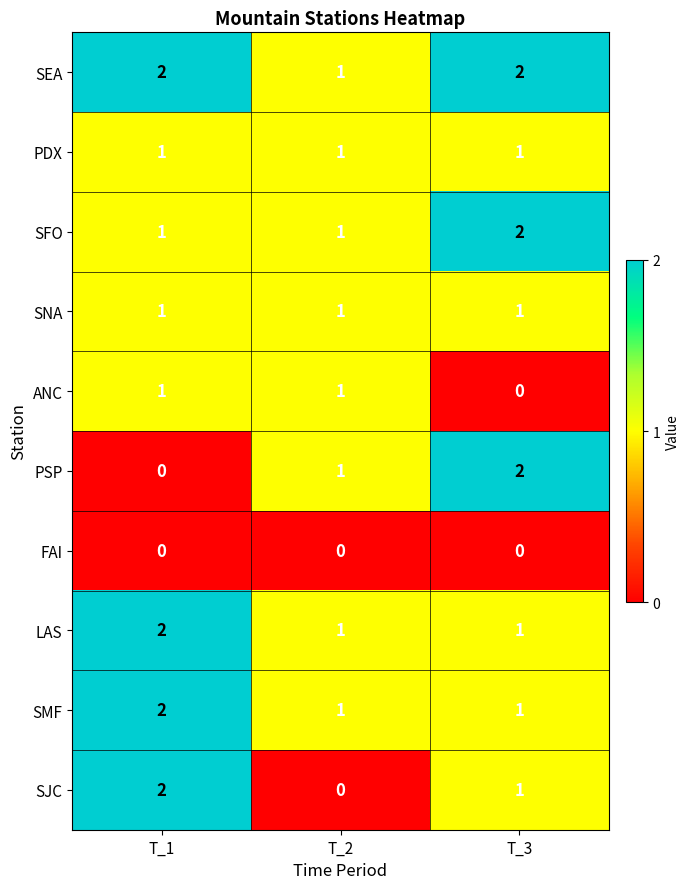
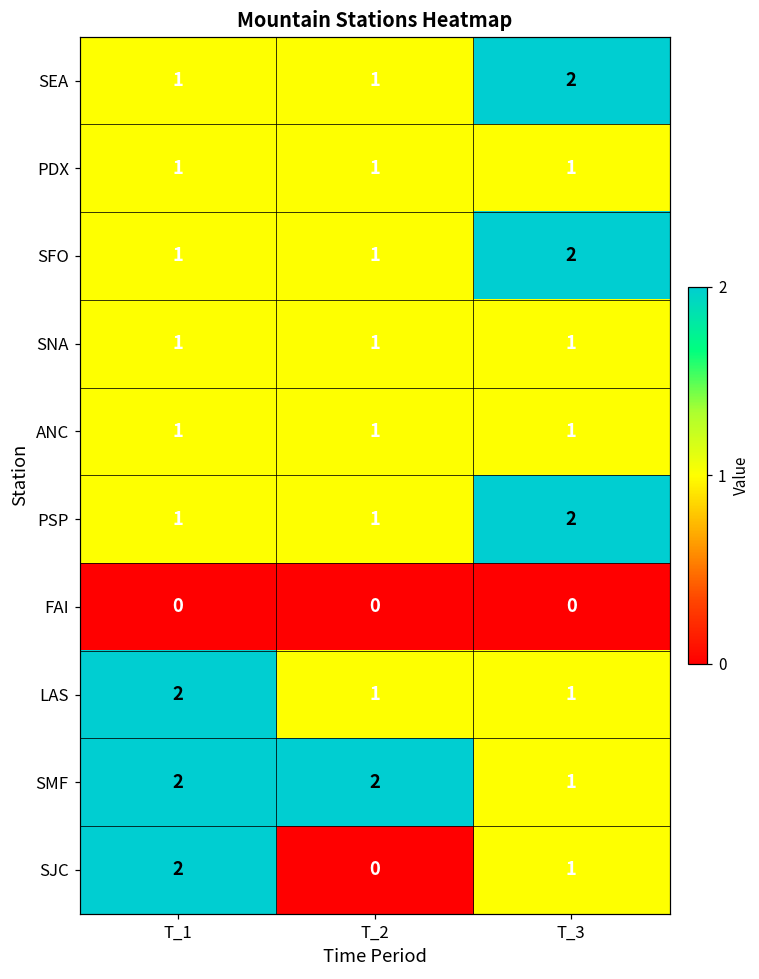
SEA, T_1: 2 -> 1
ANC, T_3: 0 -> 1
PSP, T_1: 0 -> 1
SMF, T_2: 1 -> 2
